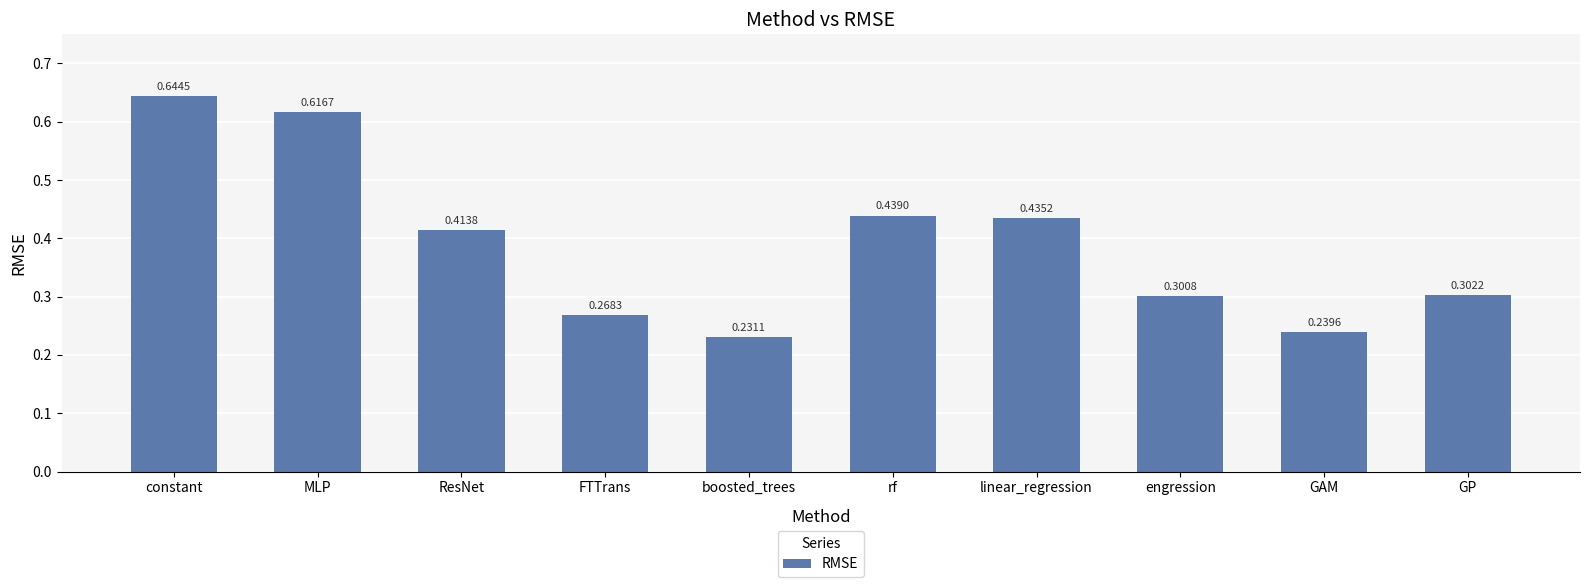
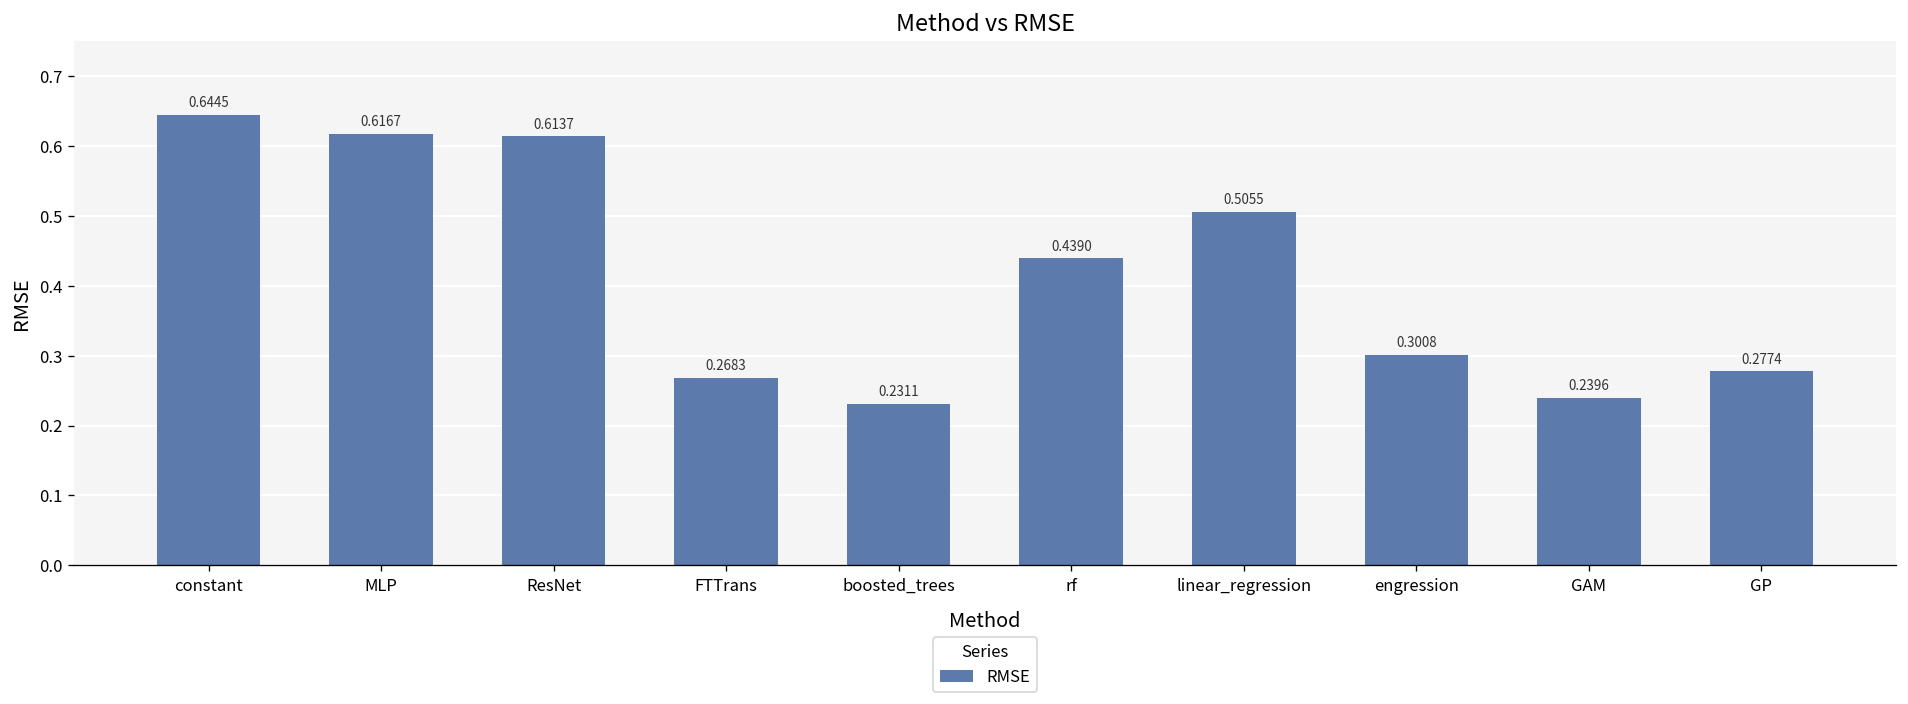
ResNet: 0.4138 -> 0.6137
linear_regression: 0.4352 -> 0.5055
GP: 0.3022 -> 0.2774
